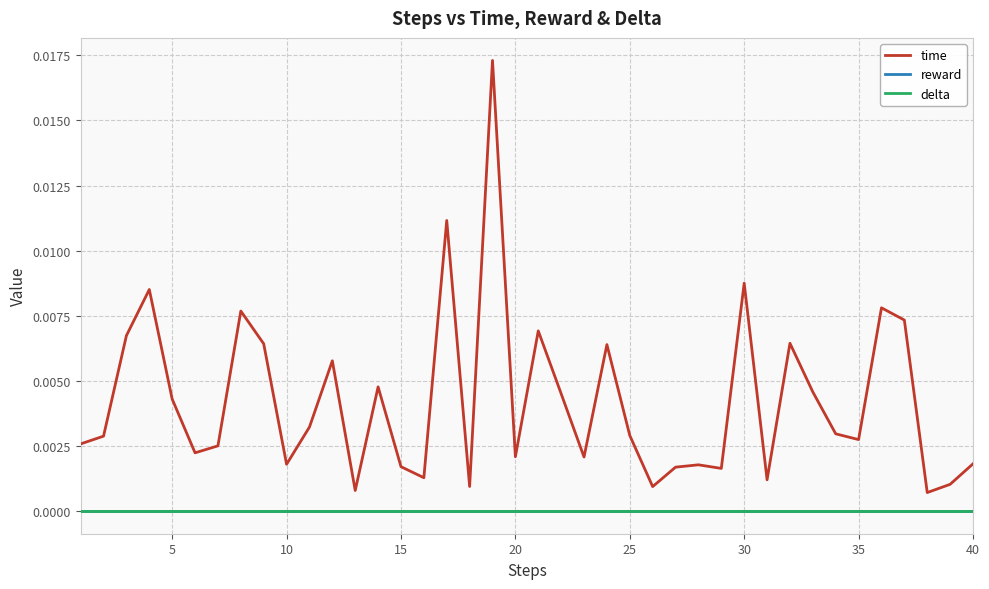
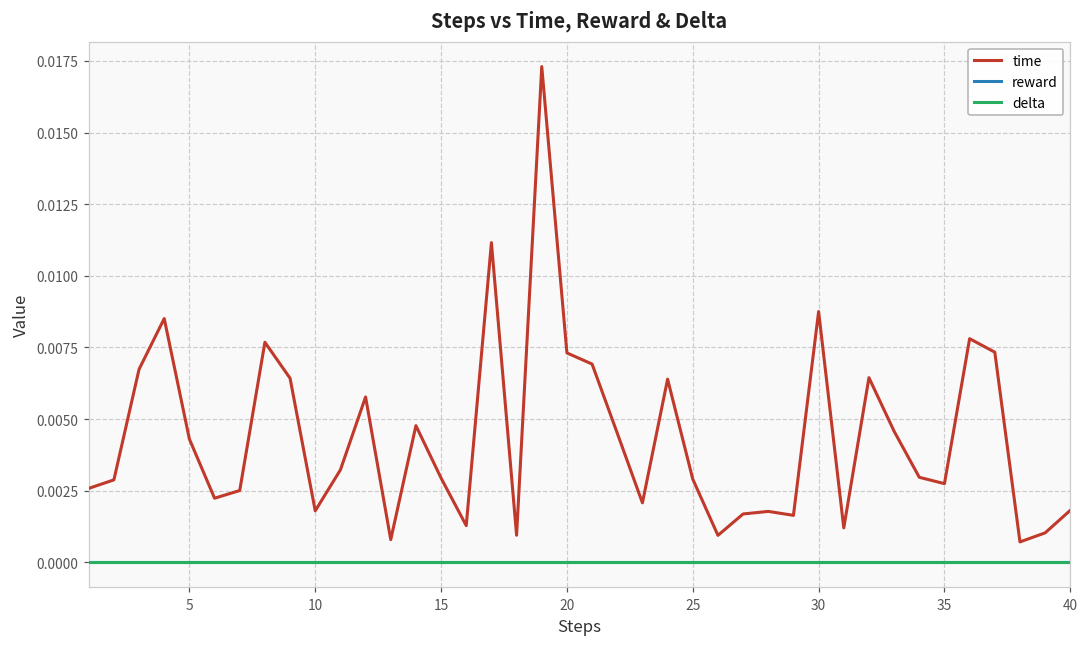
time, 15: 0.0017 -> 0.0029
time, 20: 0.0021 -> 0.0073
